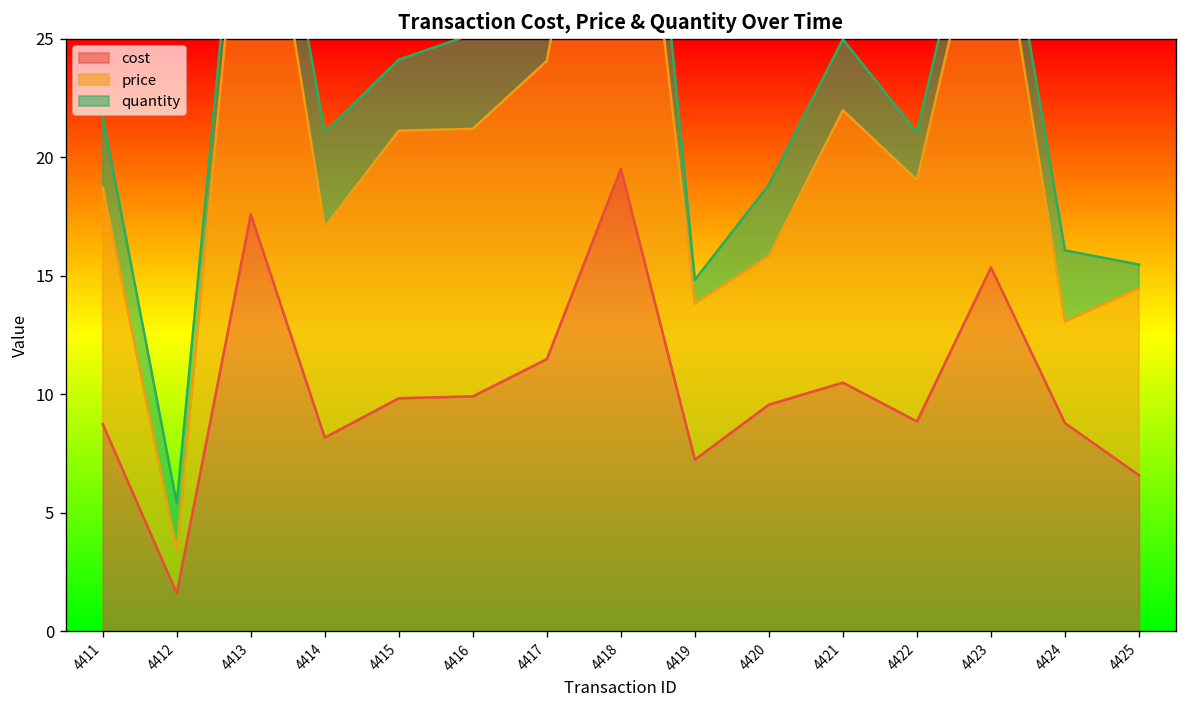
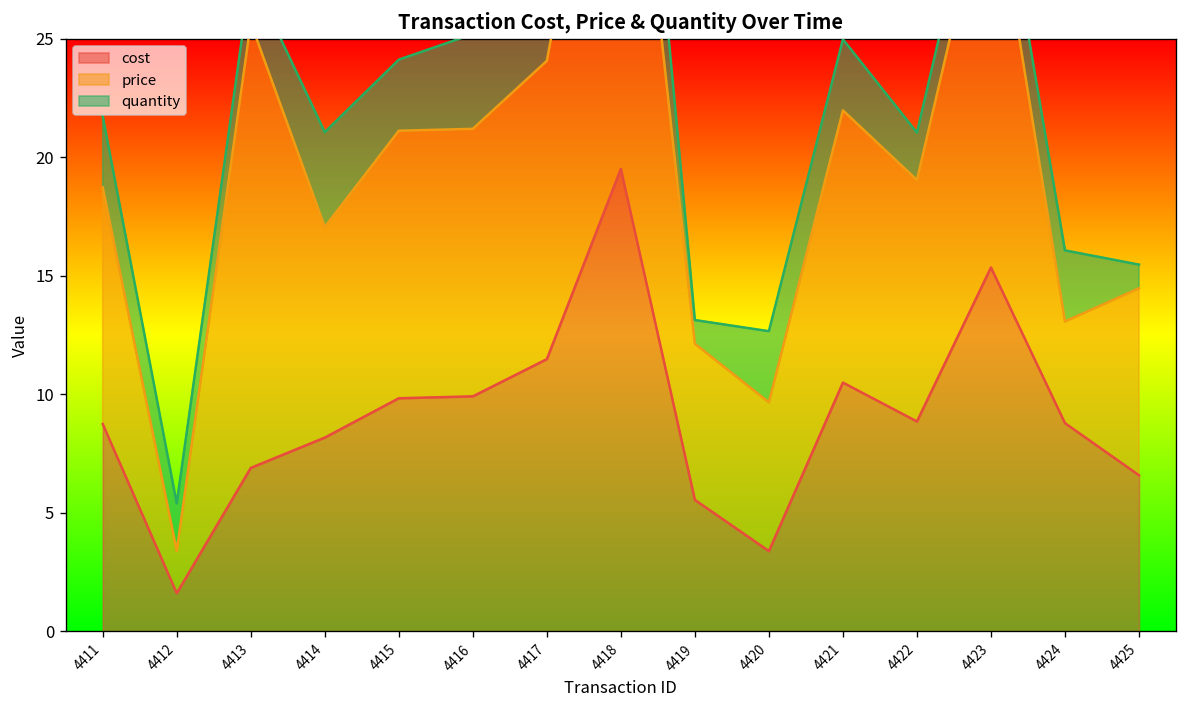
cost, 4413: 17.6 -> 6.9
cost, 4419: 7.2 -> 5.5
cost, 4420: 9.6 -> 3.4
